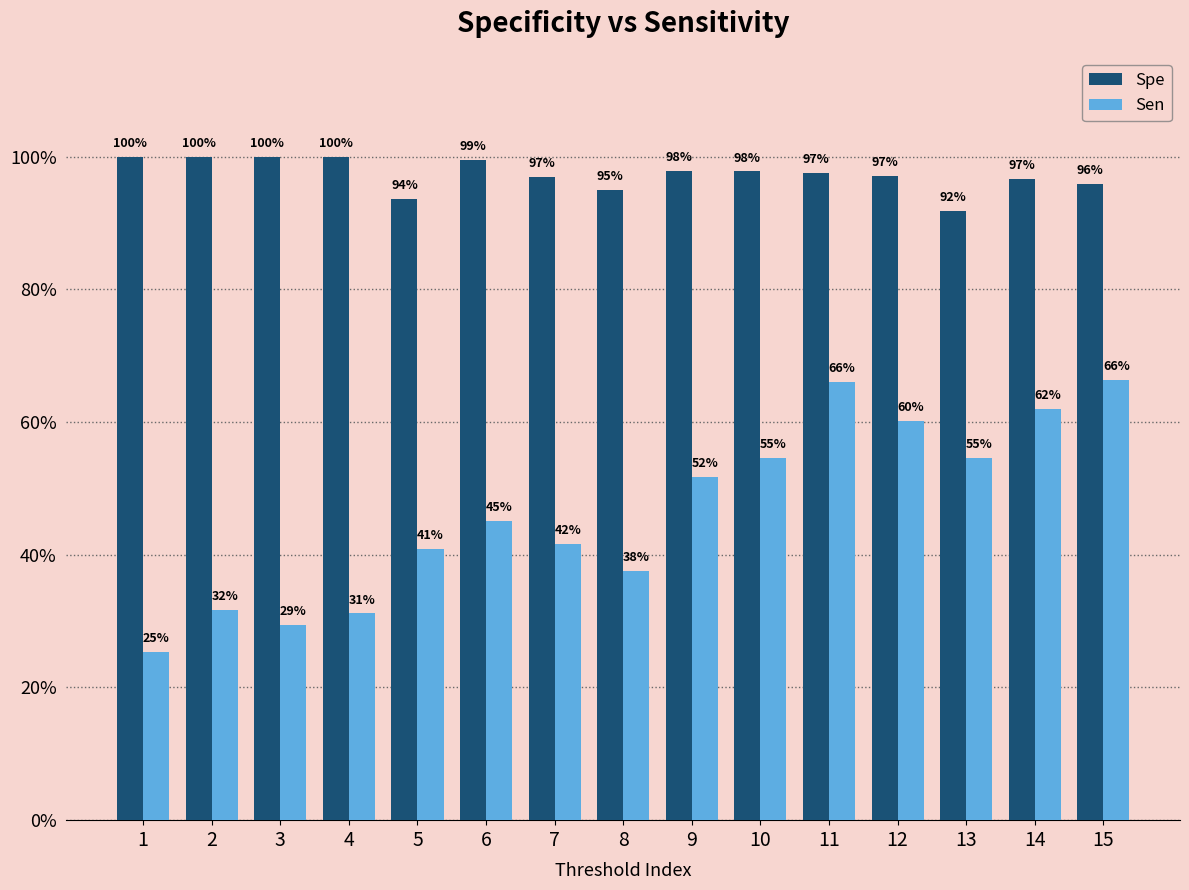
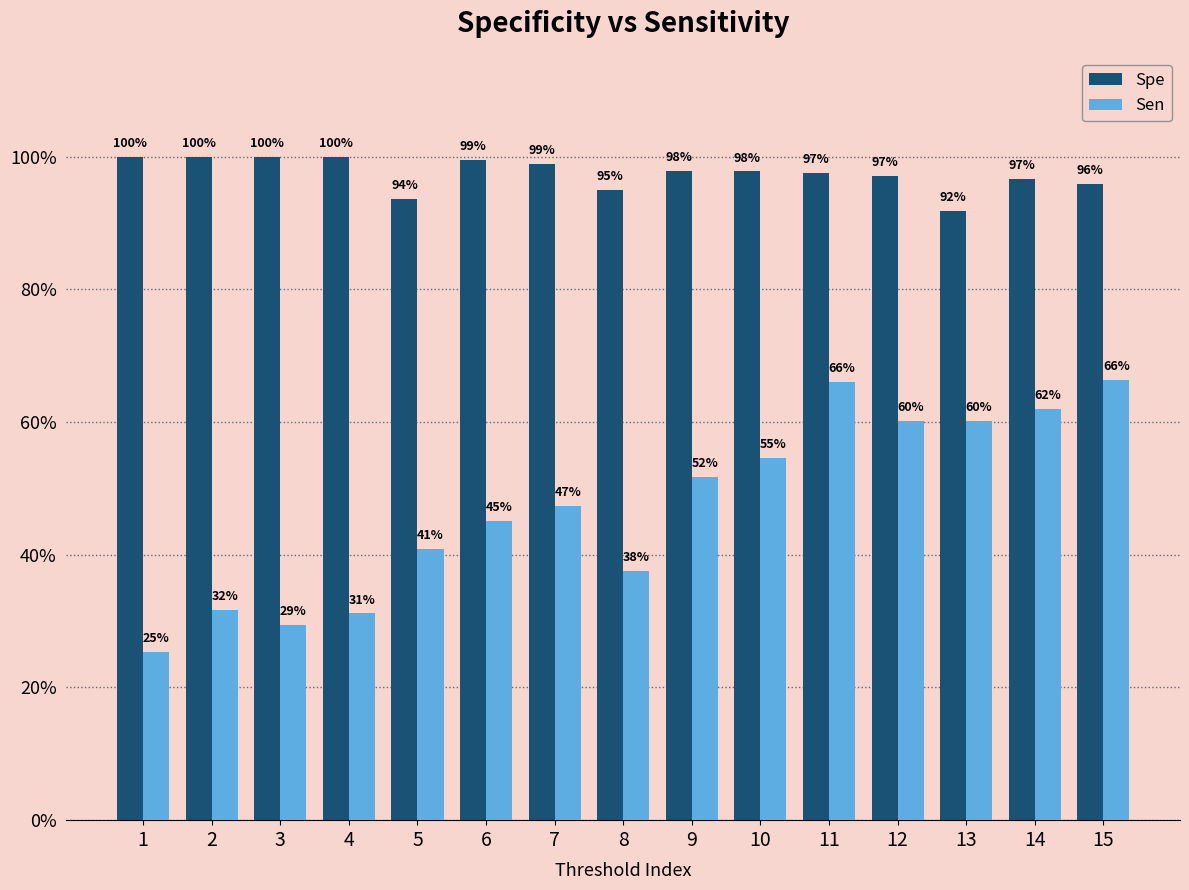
Spe, 7: 97% -> 99%
Sen, 7: 42% -> 47%
Sen, 13: 55% -> 60%
